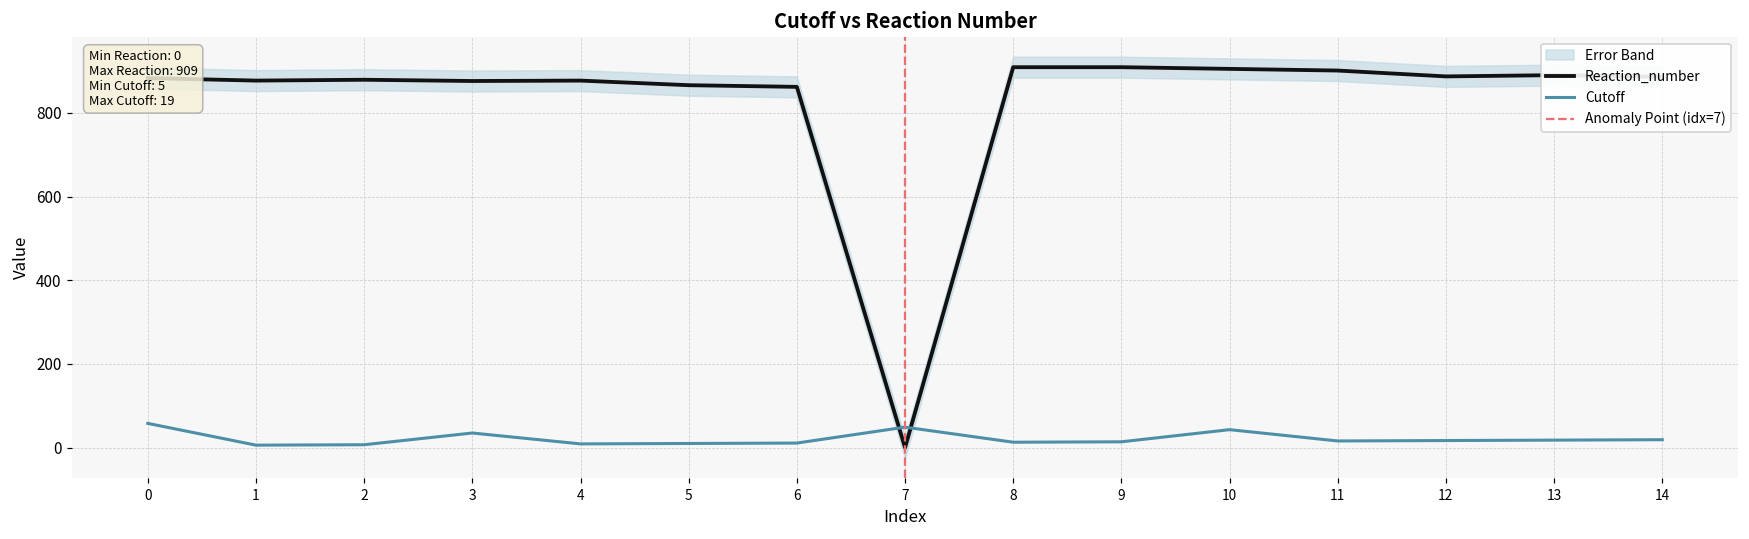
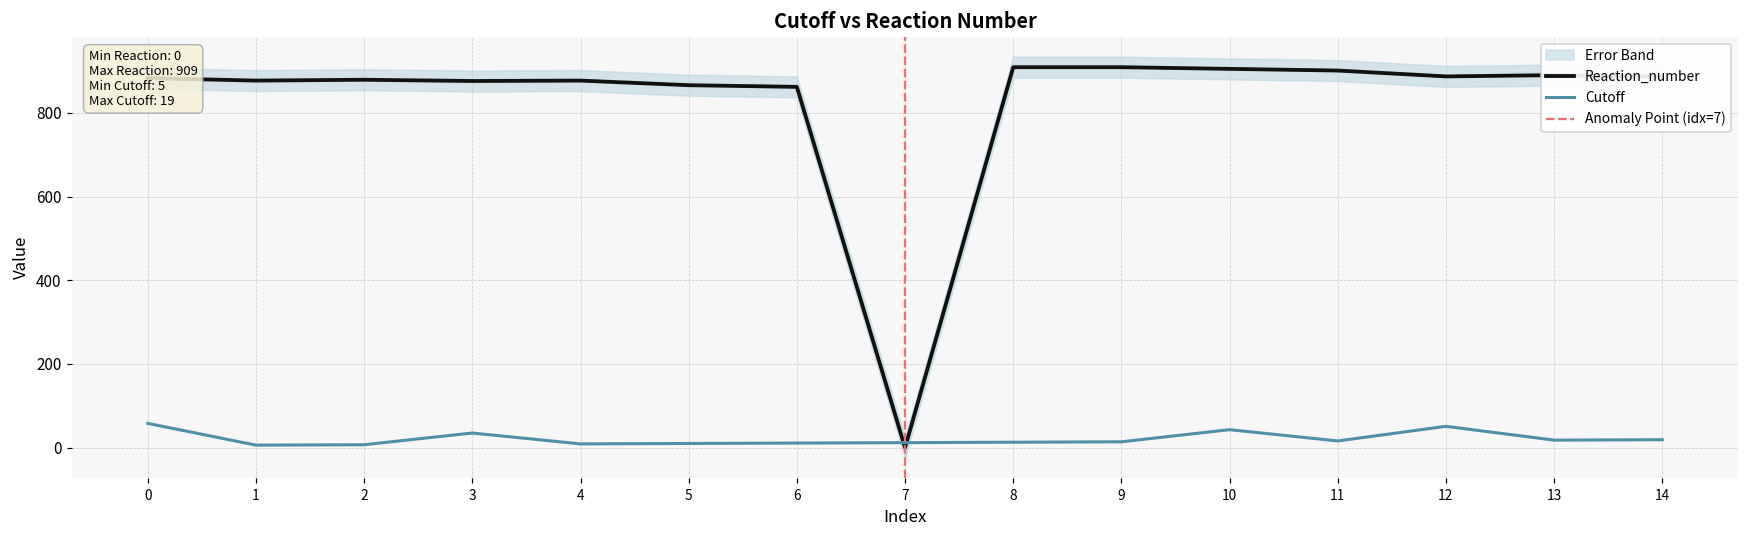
Cutoff, 7: 50 -> 10
Cutoff, 12: 20 -> 50
